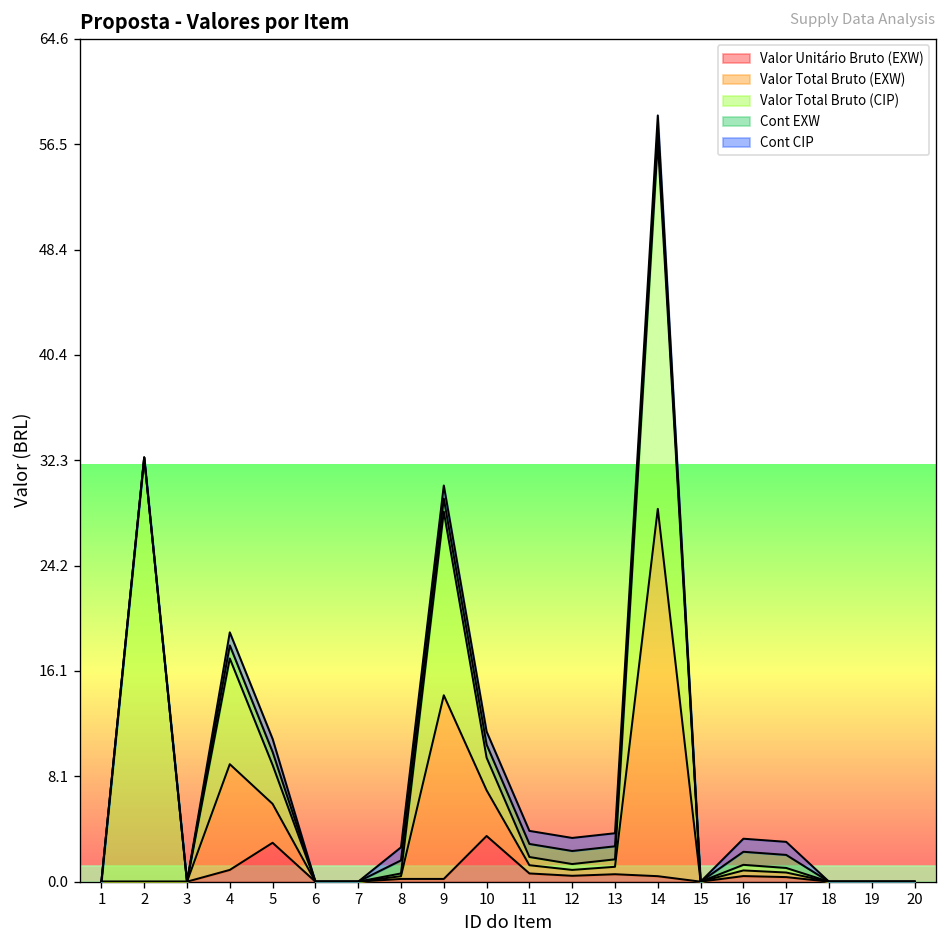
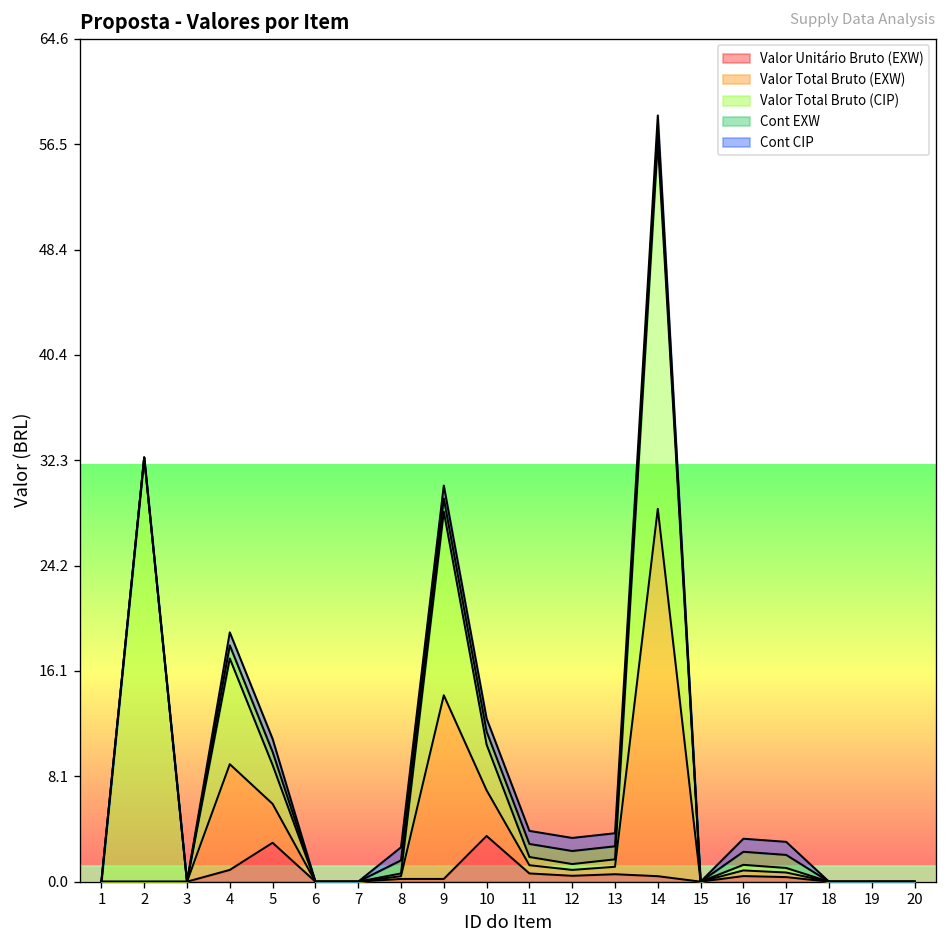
Valor Total Bruto (CIP), 10: 2.5 -> 3.5
